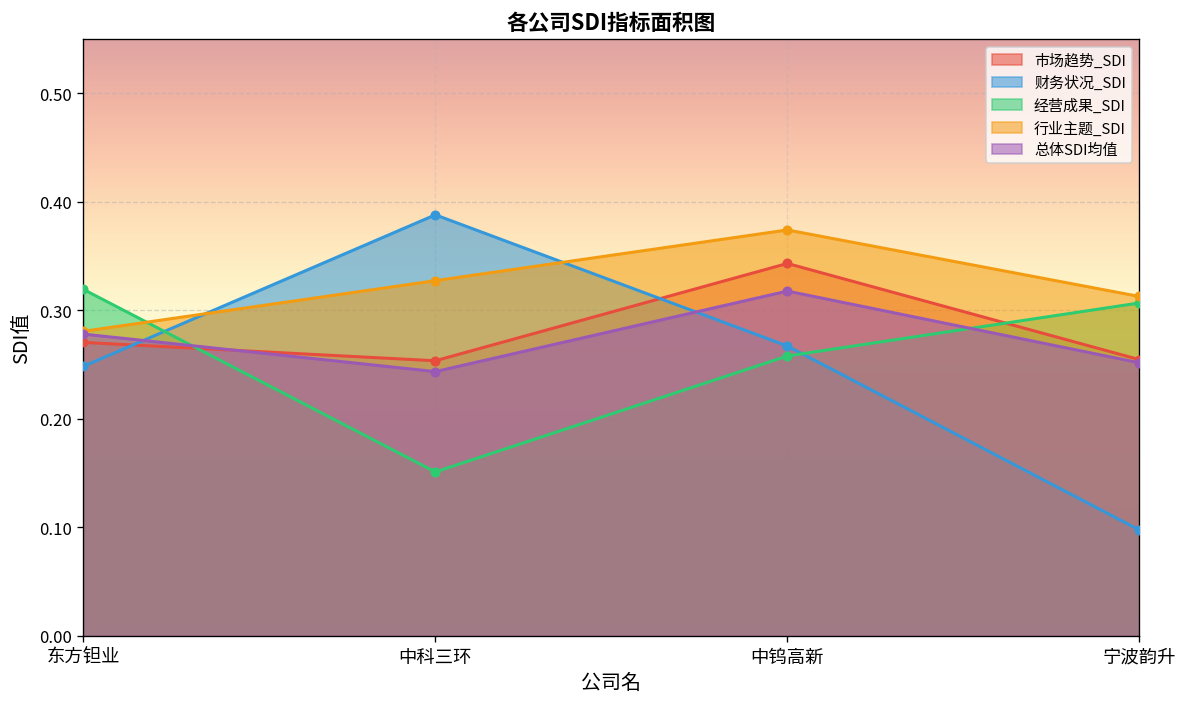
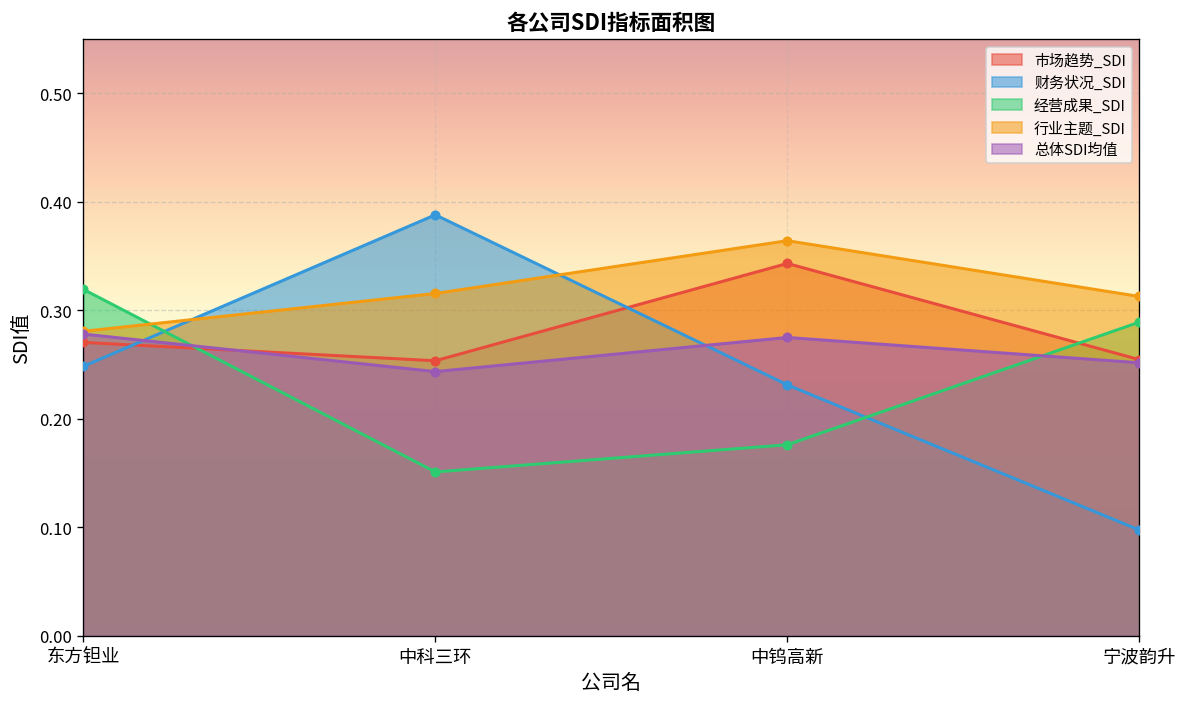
行业主题_SDI, 中科三环: 0.33 -> 0.32
财务状况_SDI, 中钨高新: 0.27 -> 0.23
经营成果_SDI, 中钨高新: 0.26 -> 0.18
行业主题_SDI, 中钨高新: 0.37 -> 0.36
总体SDI均值, 中钨高新: 0.32 -> 0.27
经营成果_SDI, 宁波韵升: 0.31 -> 0.29
